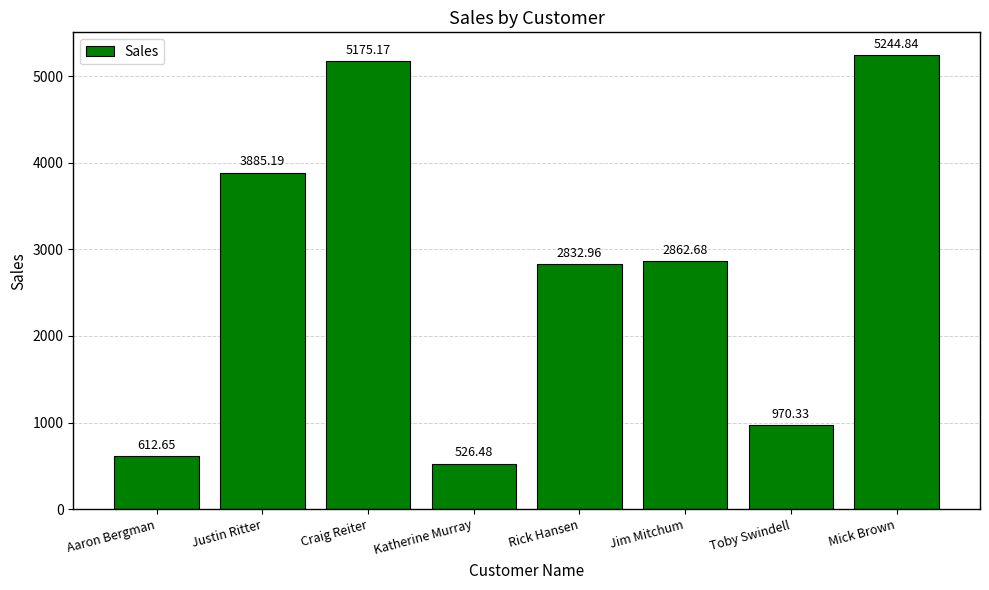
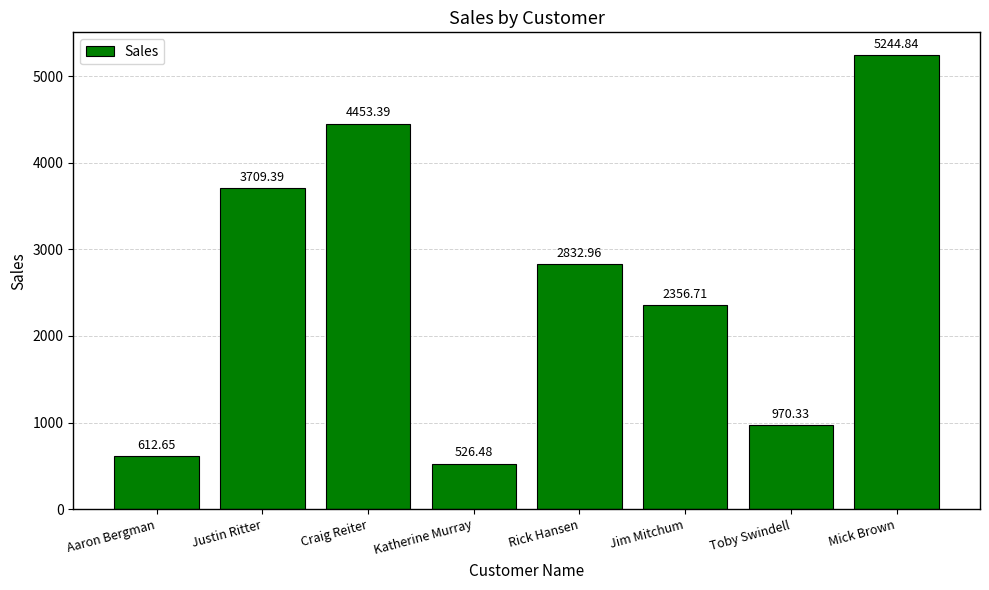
Justin Ritter: 3885.19 -> 3709.39
Craig Reiter: 5175.17 -> 4453.39
Jim Mitchum: 2862.68 -> 2356.71
